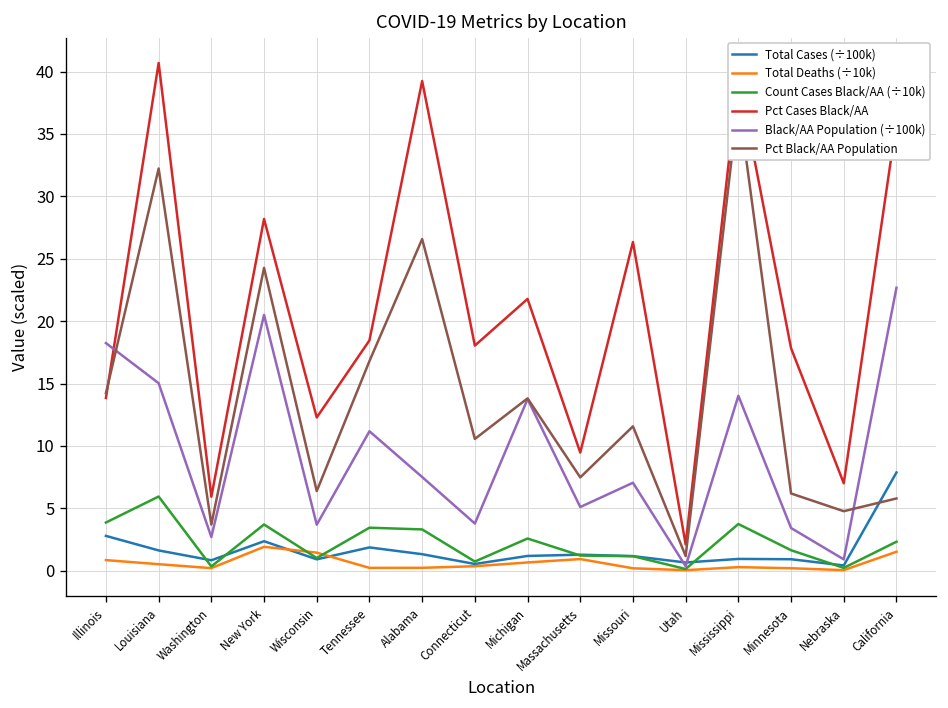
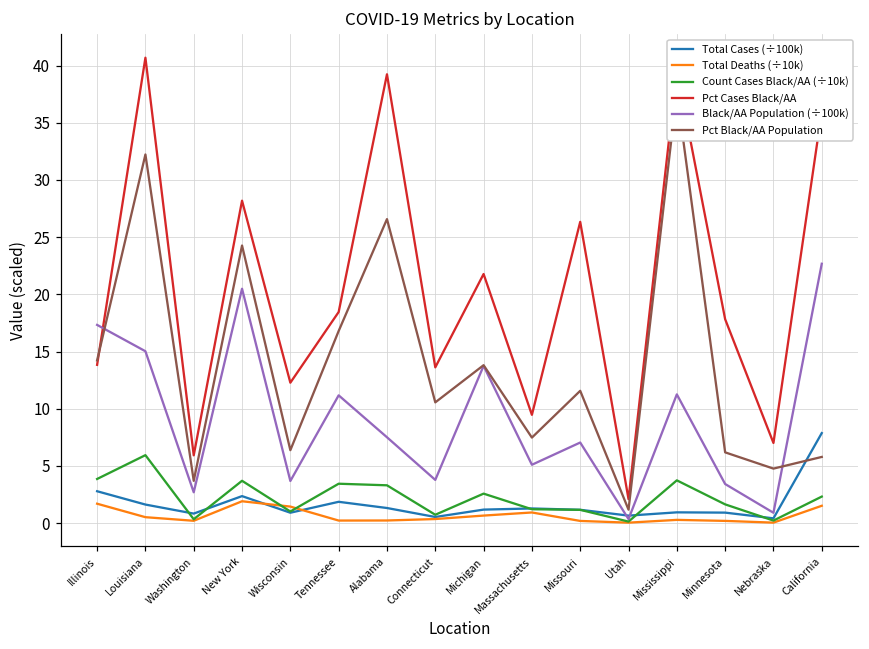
Total Deaths (÷10k), Illinois: 0.9 -> 1.7
Black/AA Population (÷100k), Illinois: 18.2 -> 17.3
Pct Cases Black/AA, Connecticut: 18.0 -> 13.6
Black/AA Population (÷100k), Mississippi: 14.0 -> 11.3
